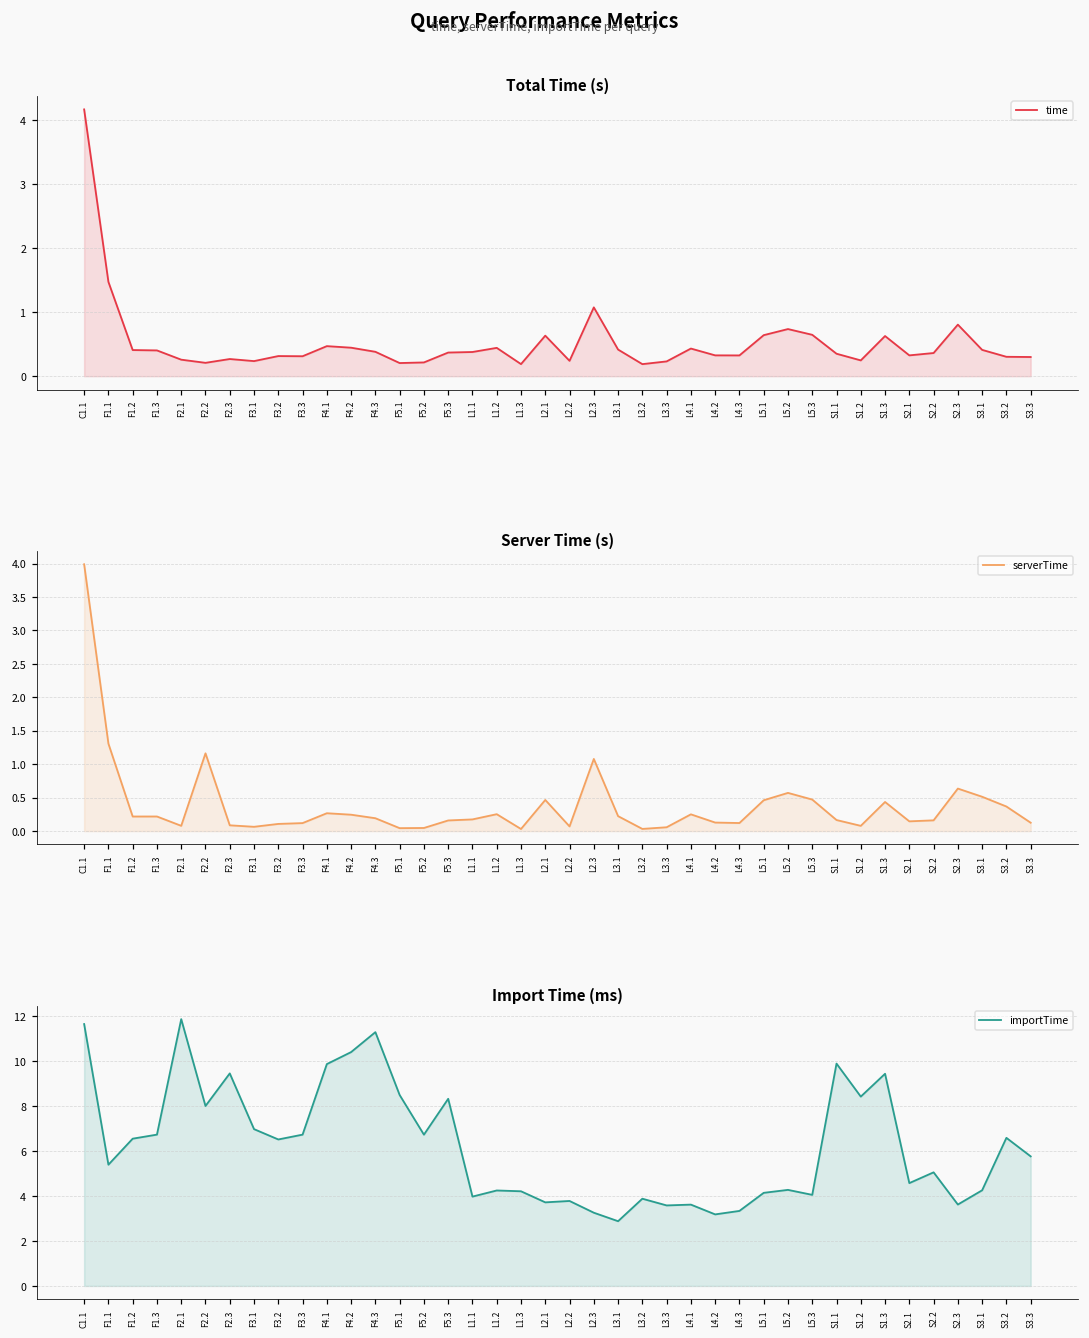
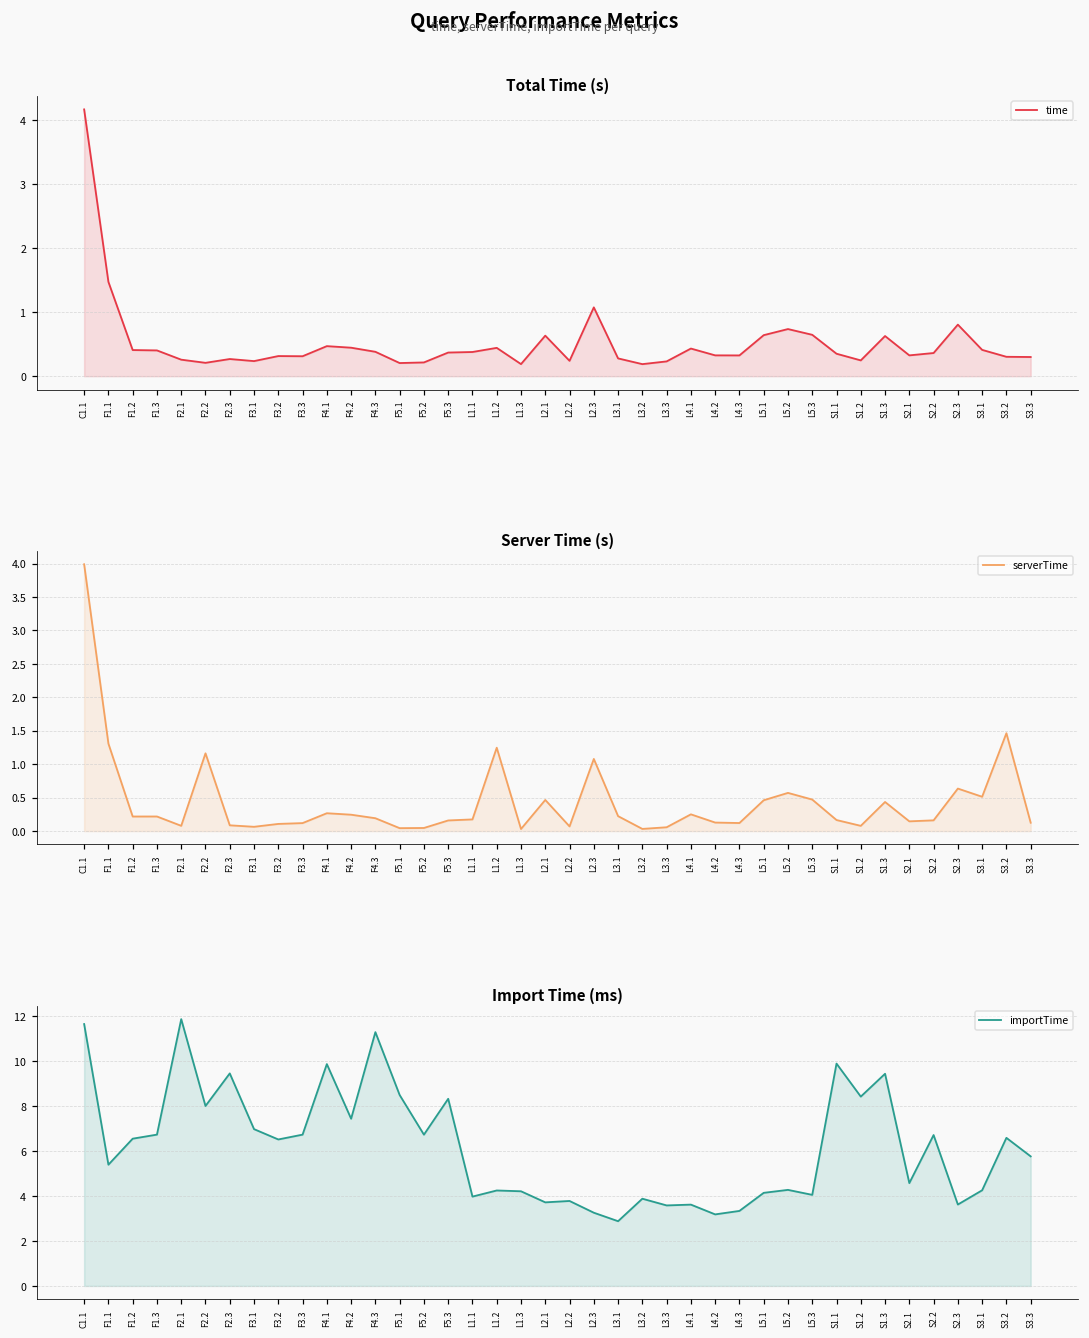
Total Time (s), L3.1: 0.4 -> 0.3
Server Time (s), L1.2: 0.3 -> 1.2
Server Time (s), S3.2: 0.4 -> 1.5
Import Time (ms), F4.2: 10.4 -> 7.4
Import Time (ms), S2.2: 5.1 -> 6.7
